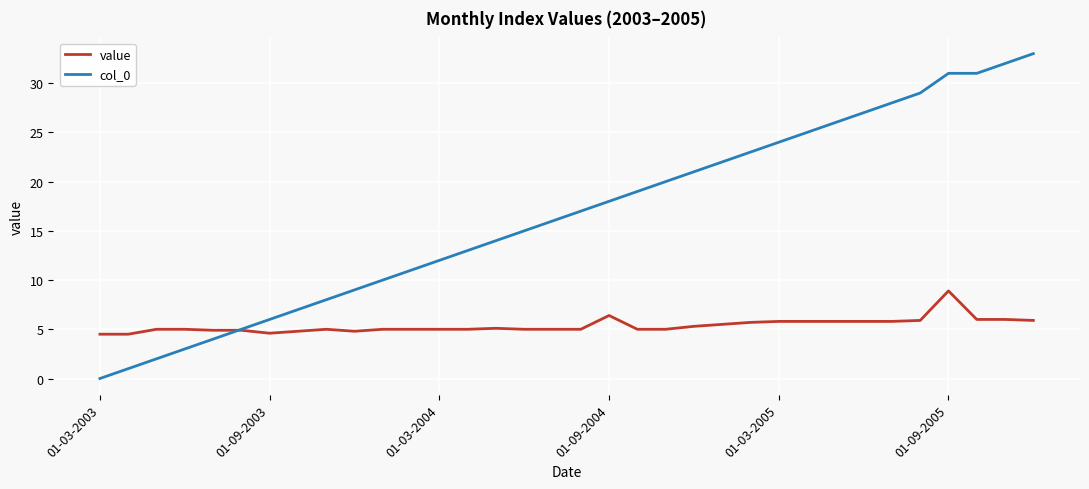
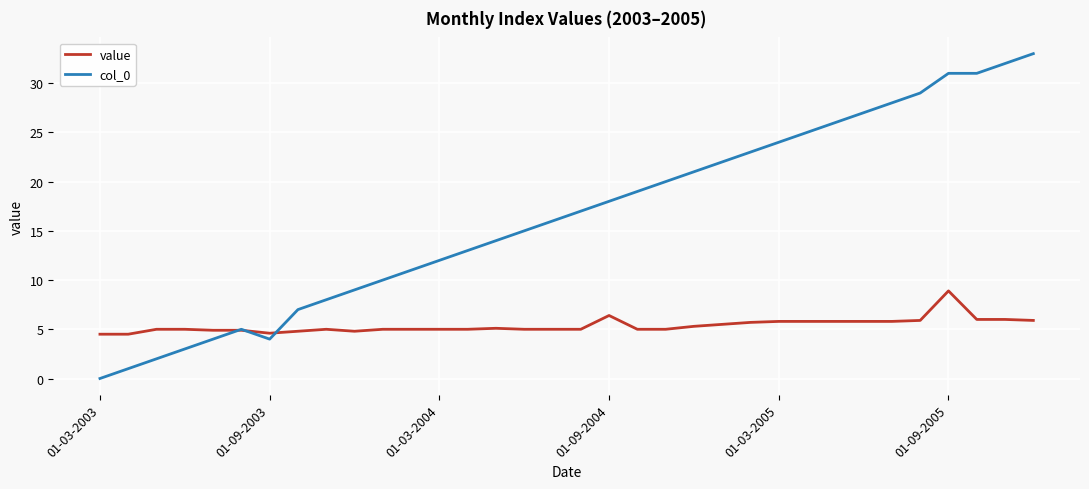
col_0, 01-09-2003: 6 -> 4
